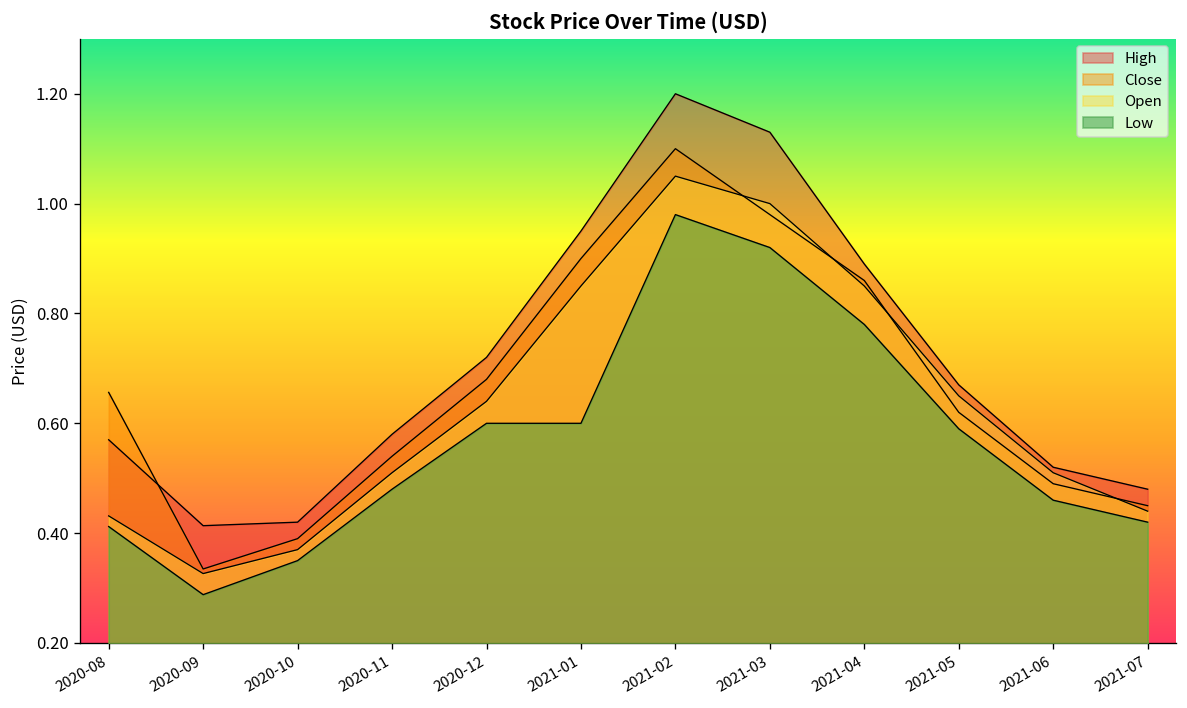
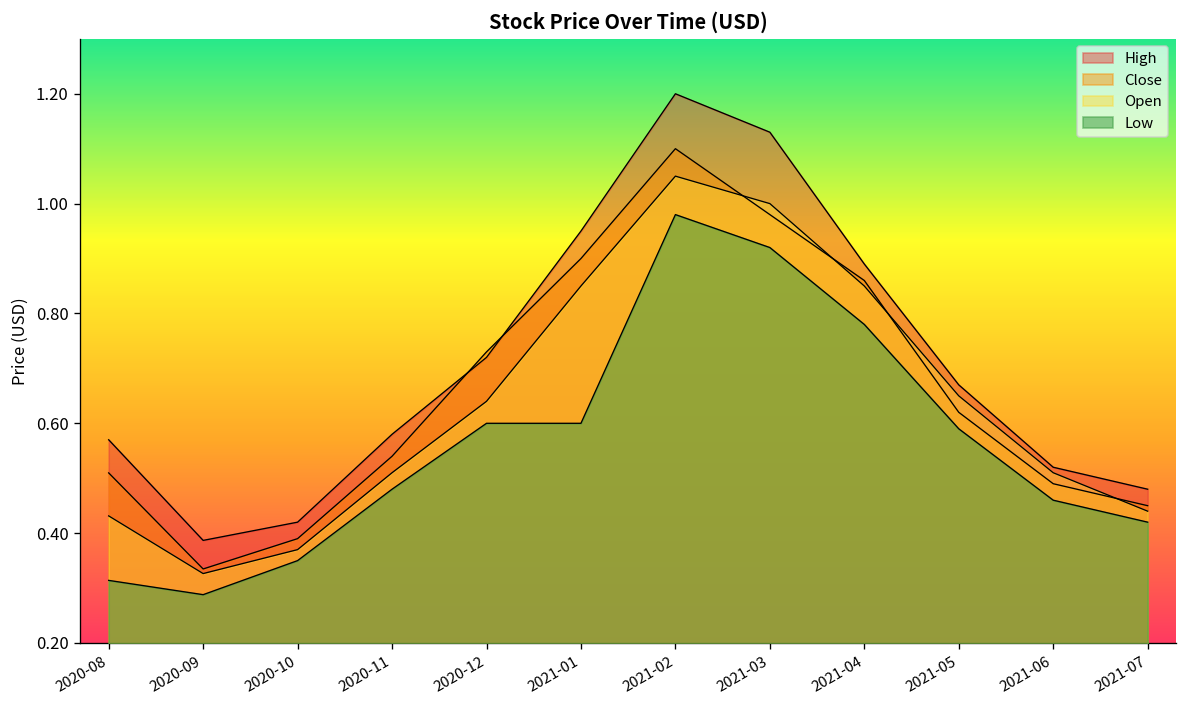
Close, 2020-08: 0.66 -> 0.51
Low, 2020-08: 0.41 -> 0.31
High, 2020-09: 0.41 -> 0.39
Close, 2020-12: 0.68 -> 0.73
